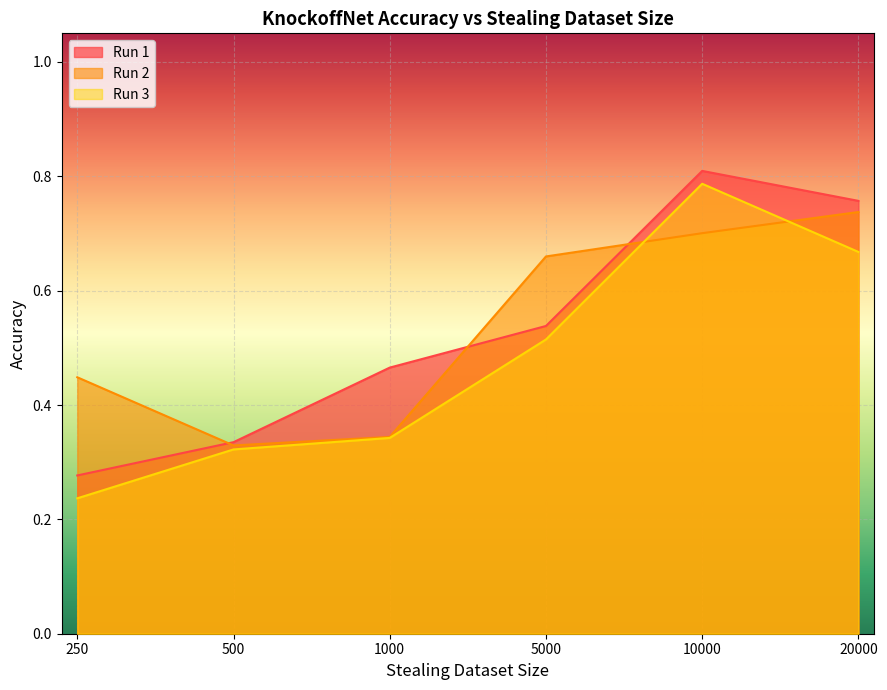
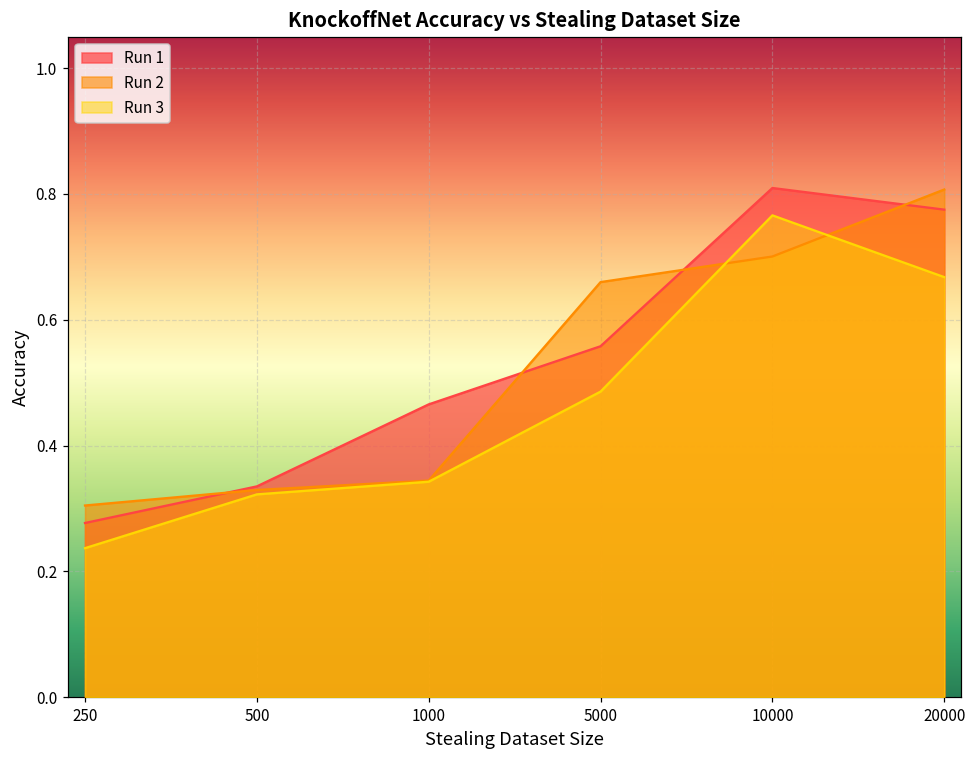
Run 2, 250: 0.45 -> 0.30
Run 1, 5000: 0.54 -> 0.56
Run 3, 5000: 0.51 -> 0.49
Run 3, 10000: 0.79 -> 0.77
Run 1, 20000: 0.76 -> 0.78
Run 2, 20000: 0.74 -> 0.81
